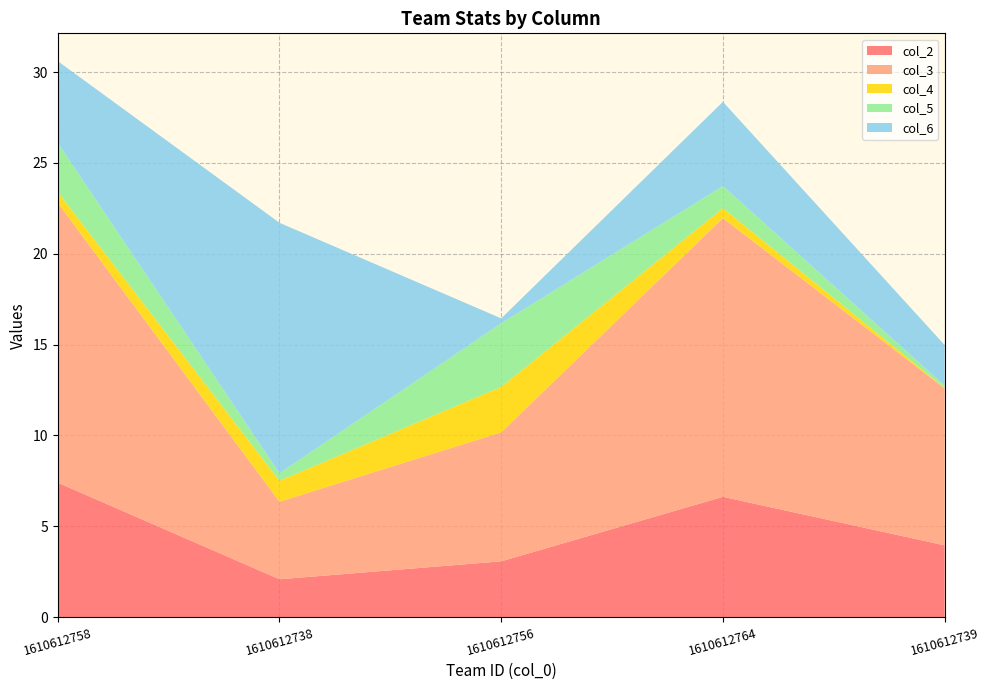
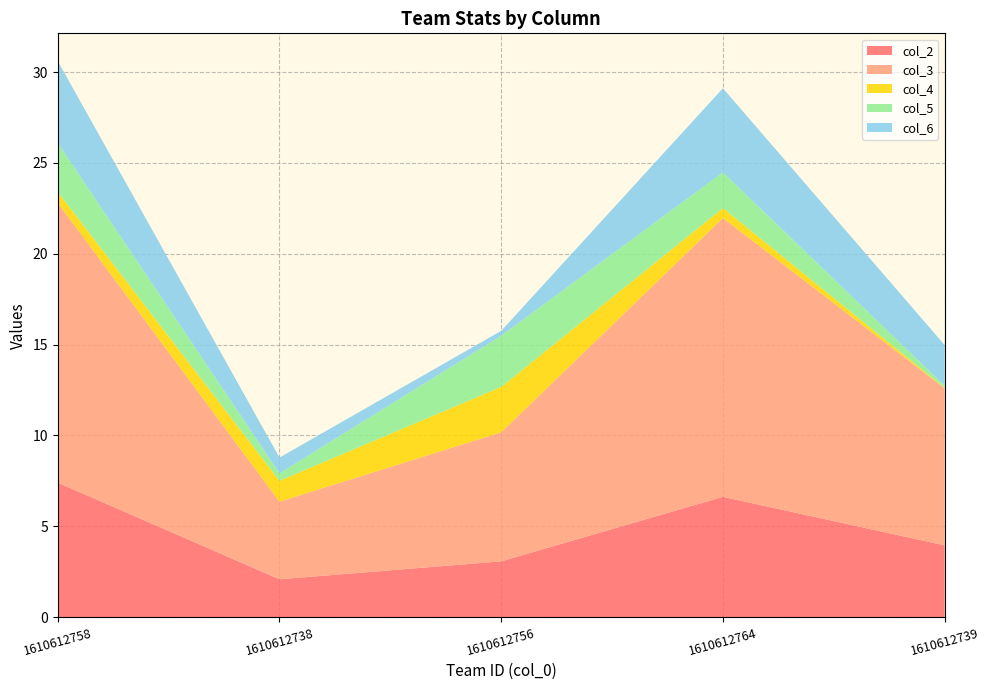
col_6, 1610612738: 13.8 -> 0.9
col_5, 1610612756: 3.5 -> 2.8
col_5, 1610612764: 1.2 -> 2.0
